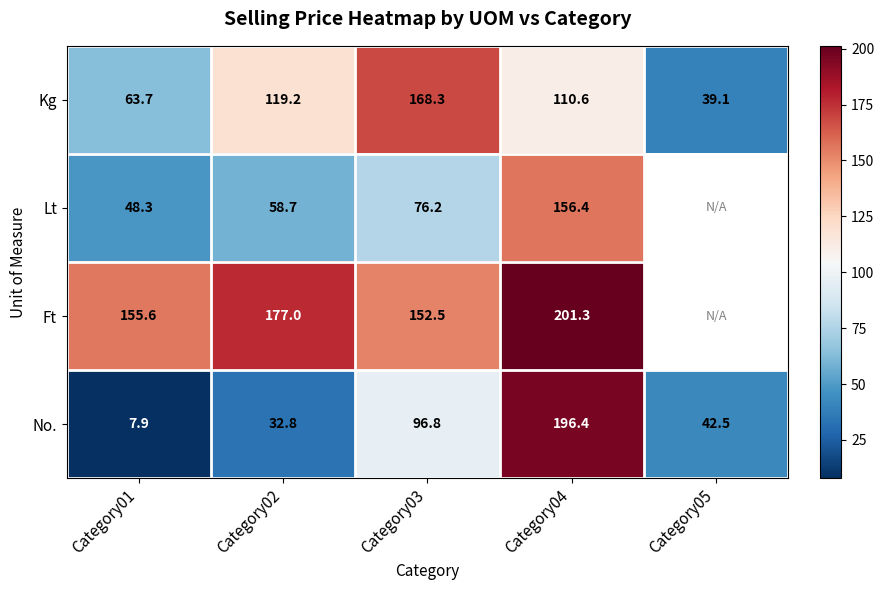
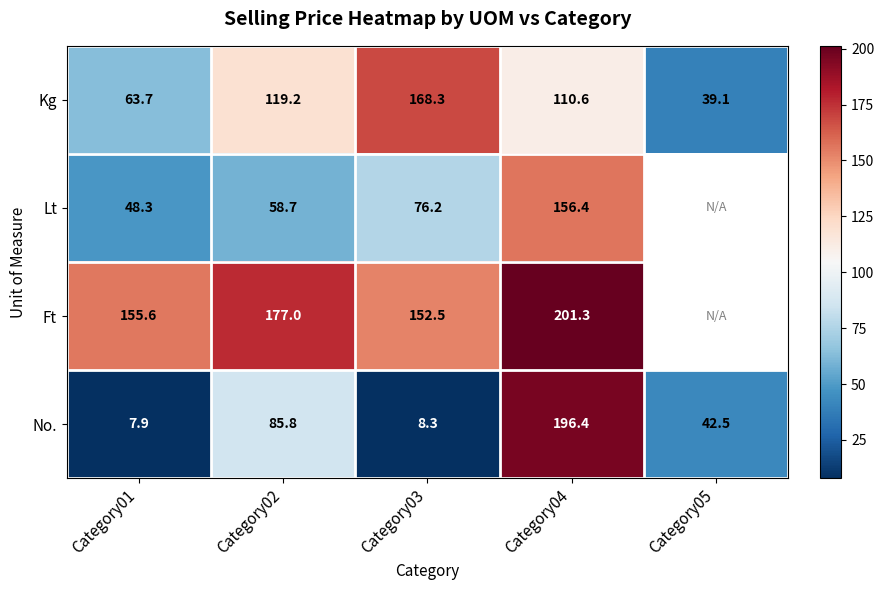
No., Category02: 32.8 -> 85.8
No., Category03: 96.8 -> 8.3
